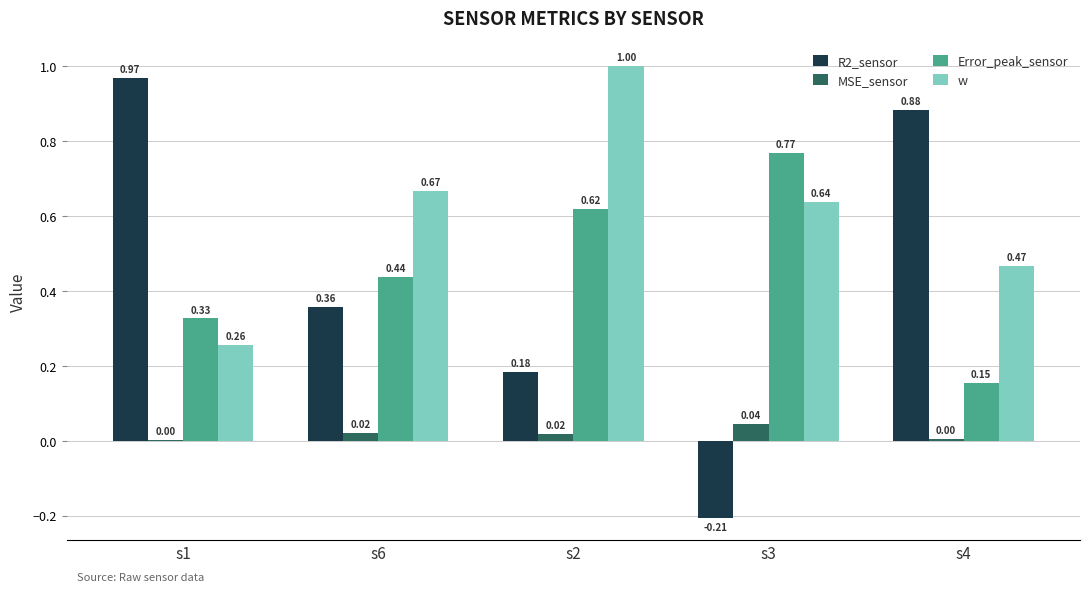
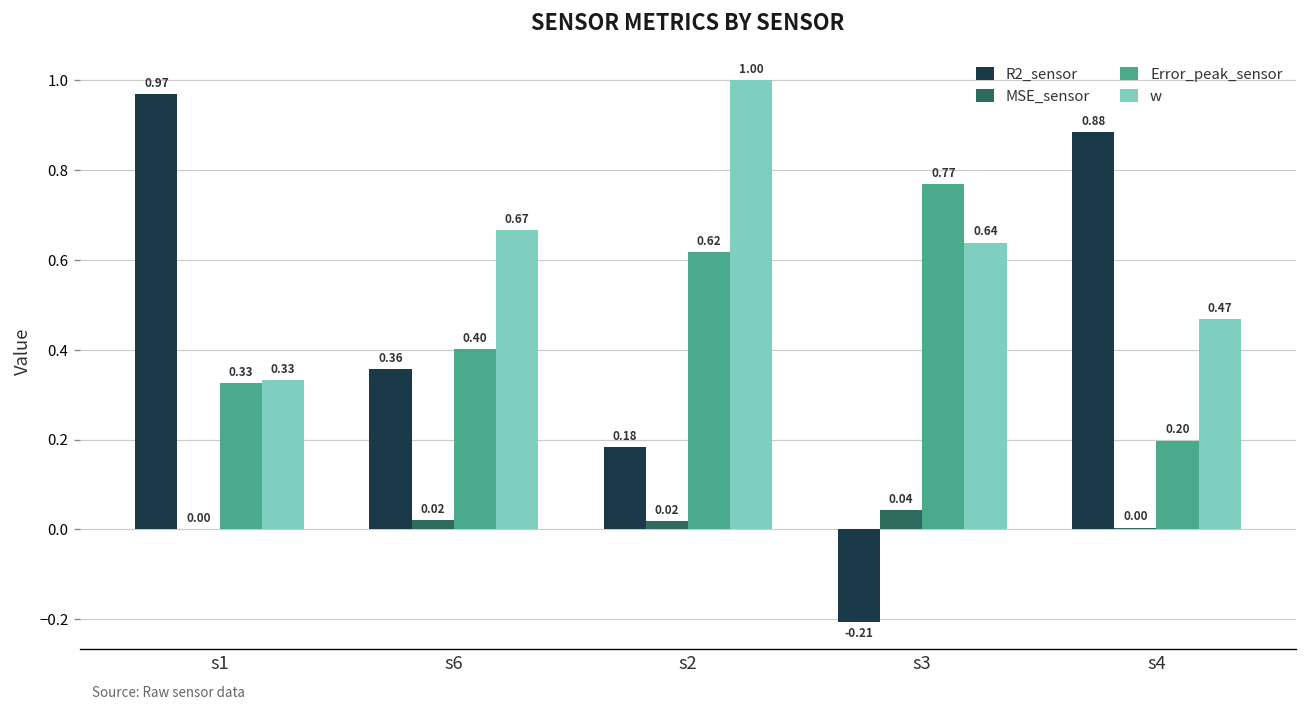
w, s1: 0.26 -> 0.33
Error_peak_sensor, s6: 0.44 -> 0.40
Error_peak_sensor, s4: 0.15 -> 0.20
